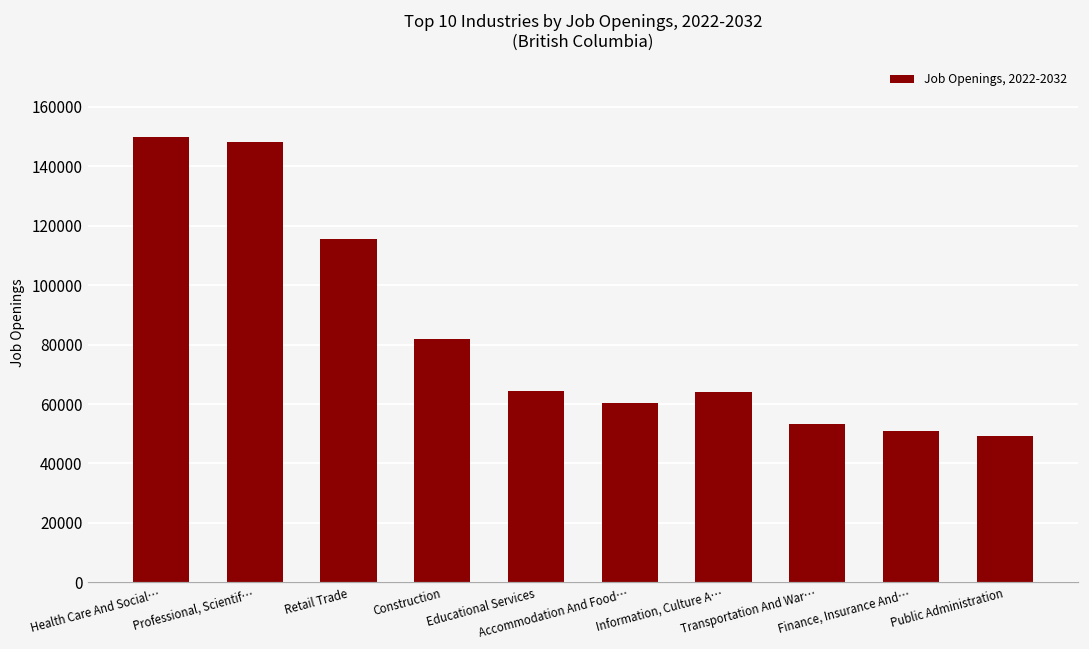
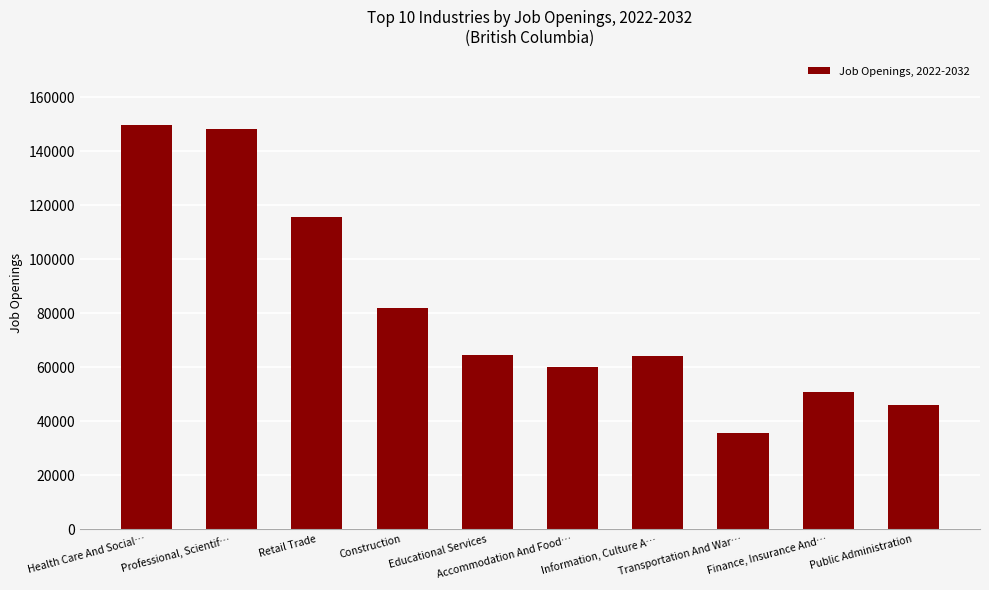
Transportation And War…: 53000 -> 36000
Public Administration: 49000 -> 46000
